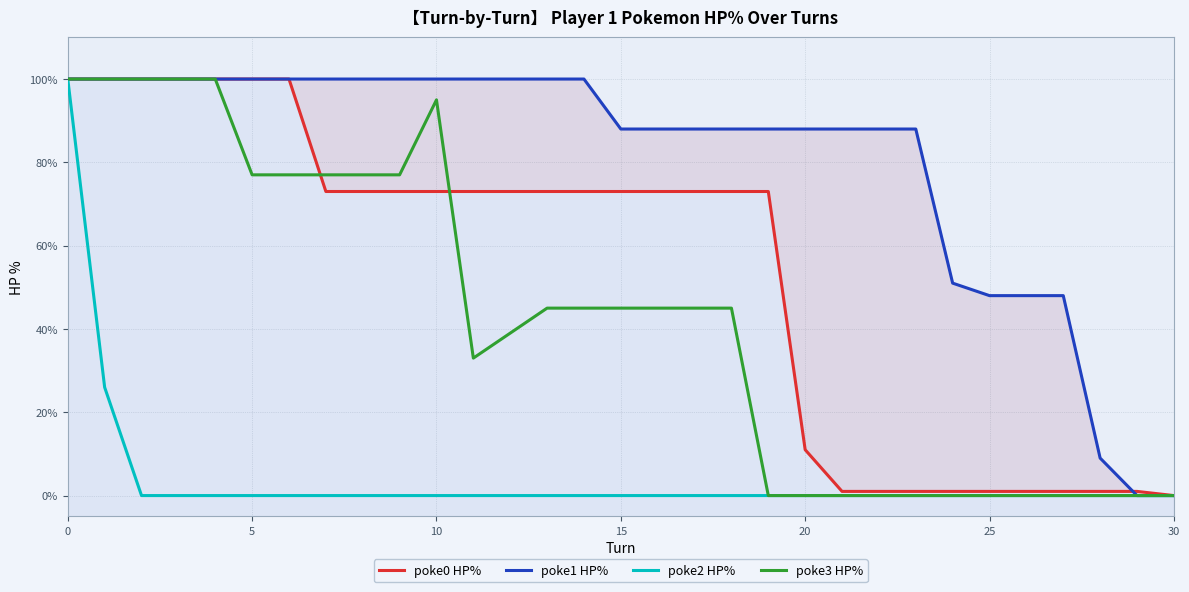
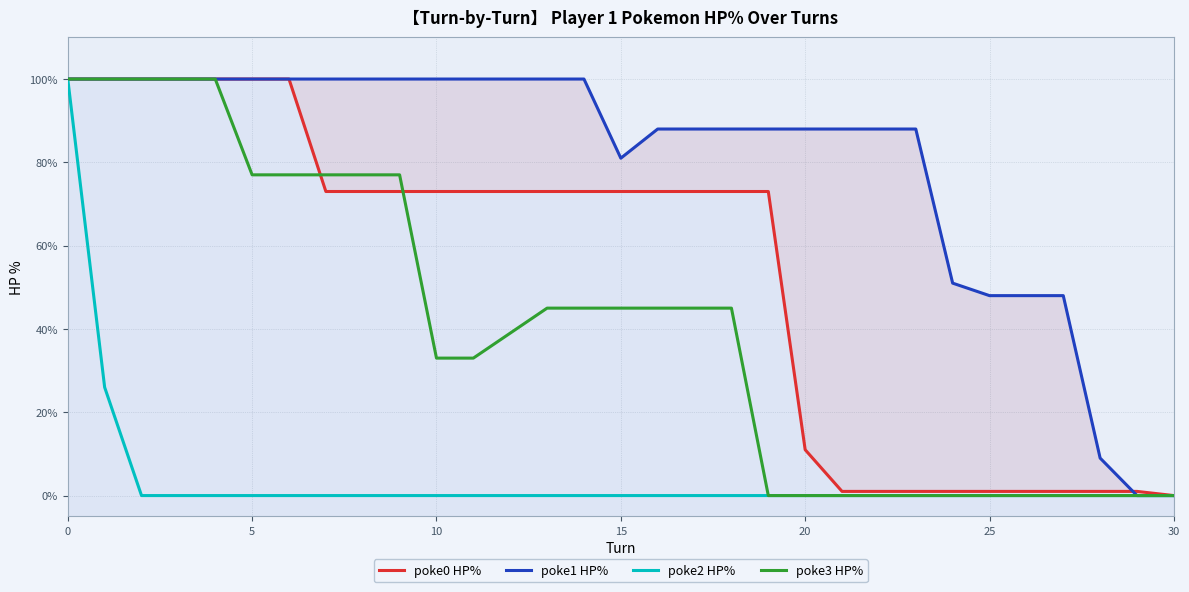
poke3 HP%, 10: 95% -> 33%
poke1 HP%, 15: 88% -> 81%
